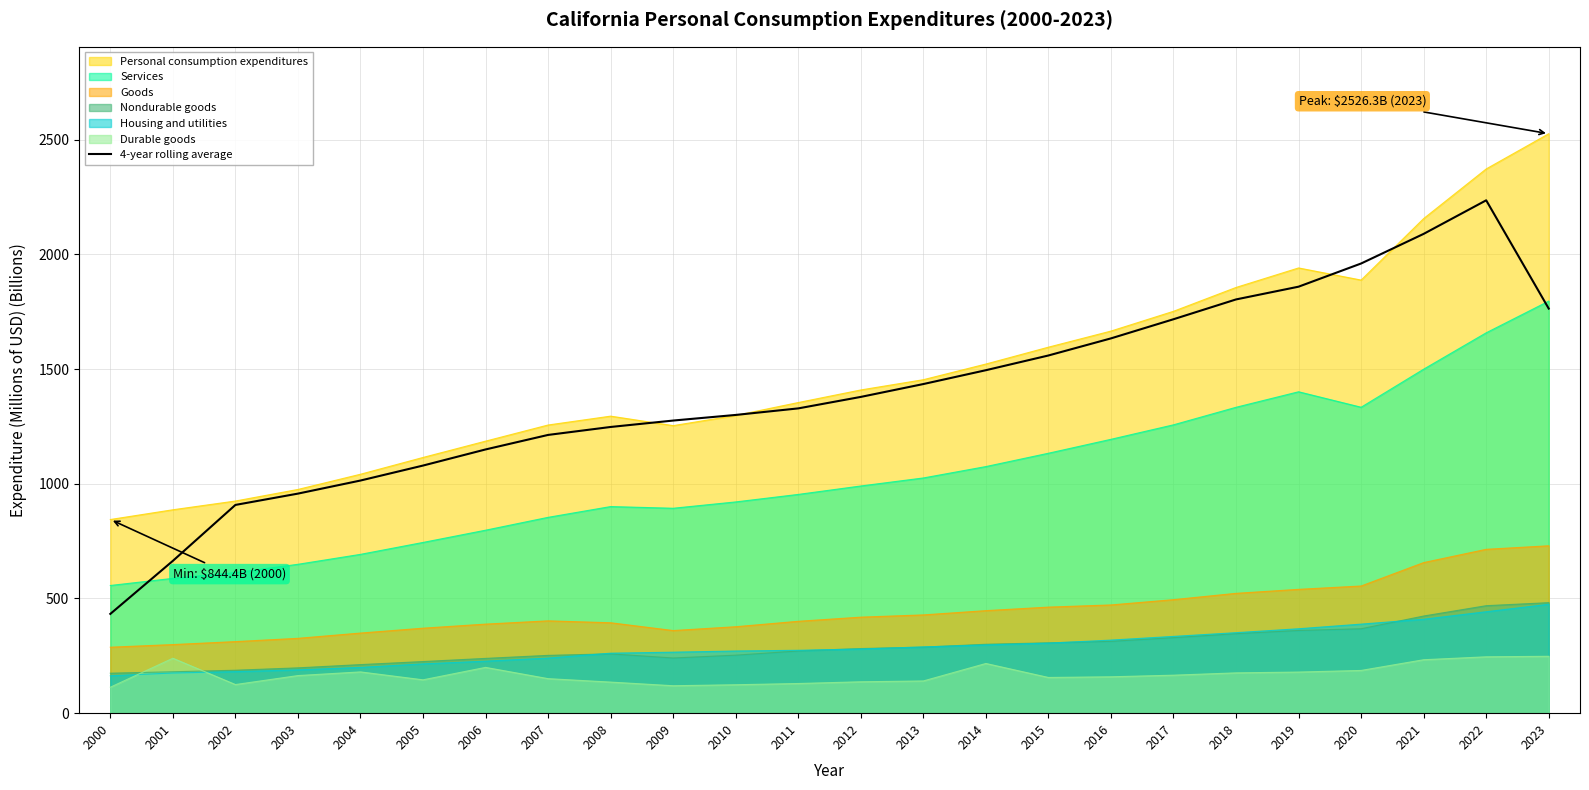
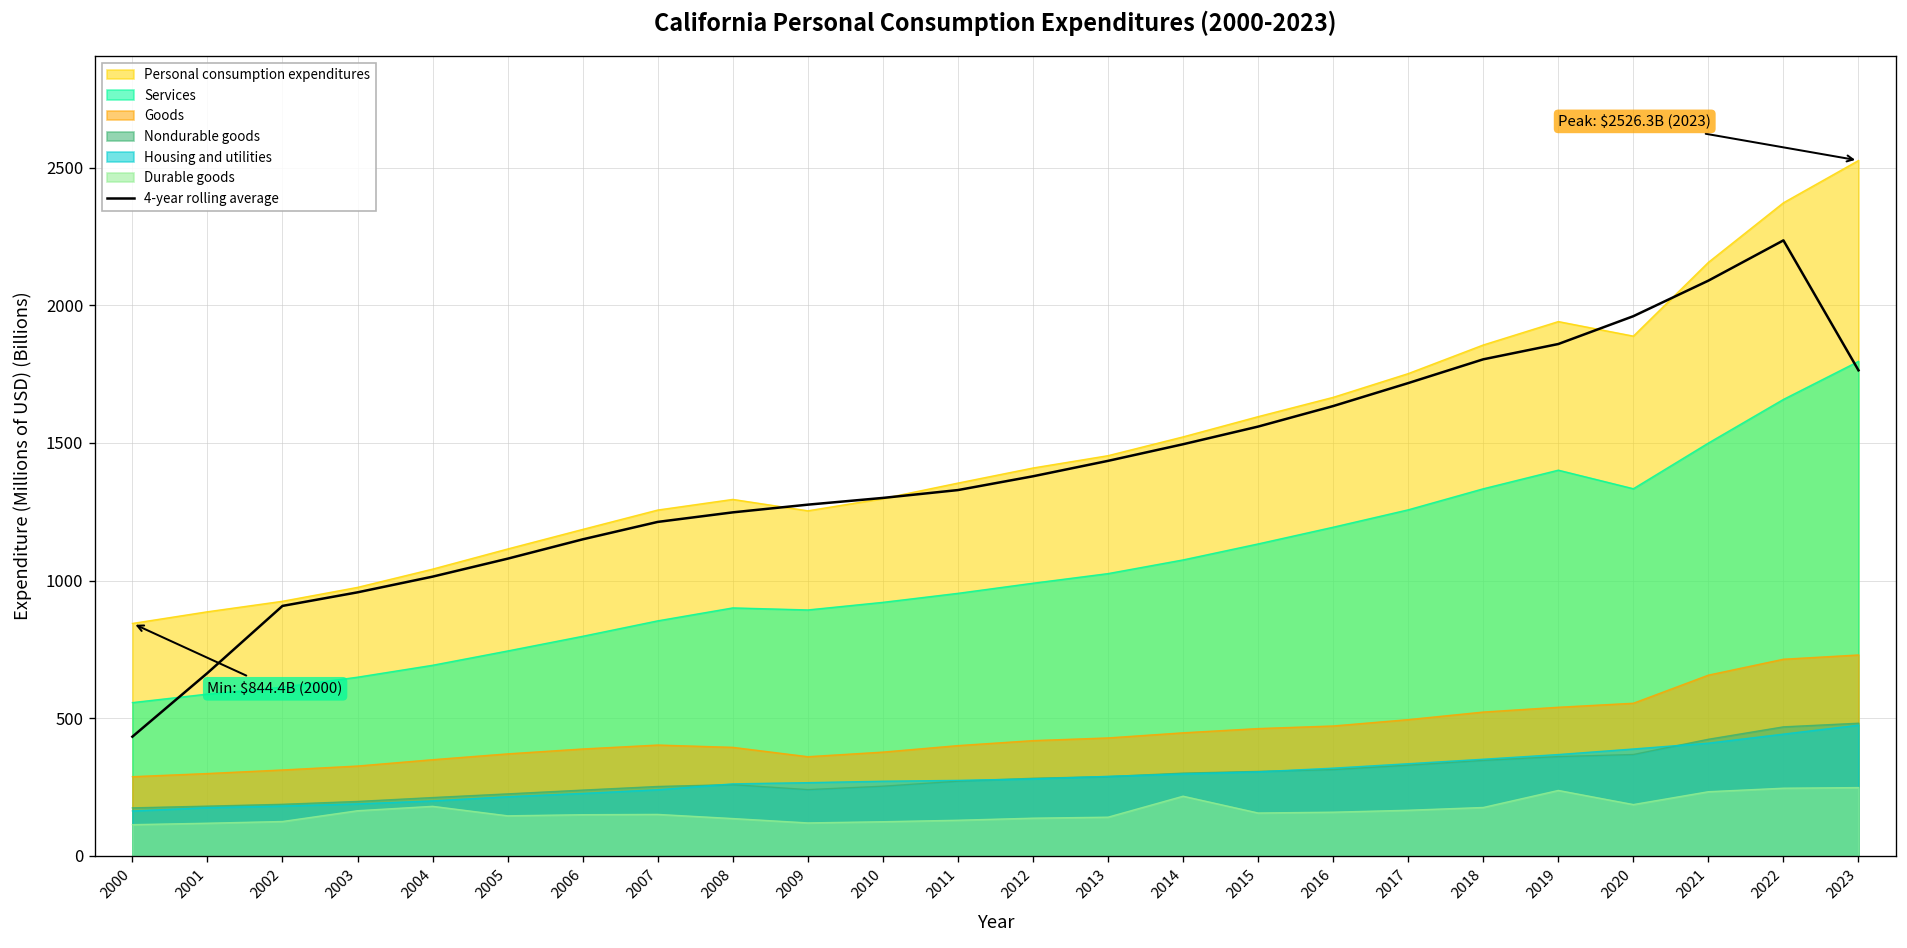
Durable goods, 2001: 240 -> 120
Durable goods, 2006: 200 -> 150
Durable goods, 2019: 180 -> 240
